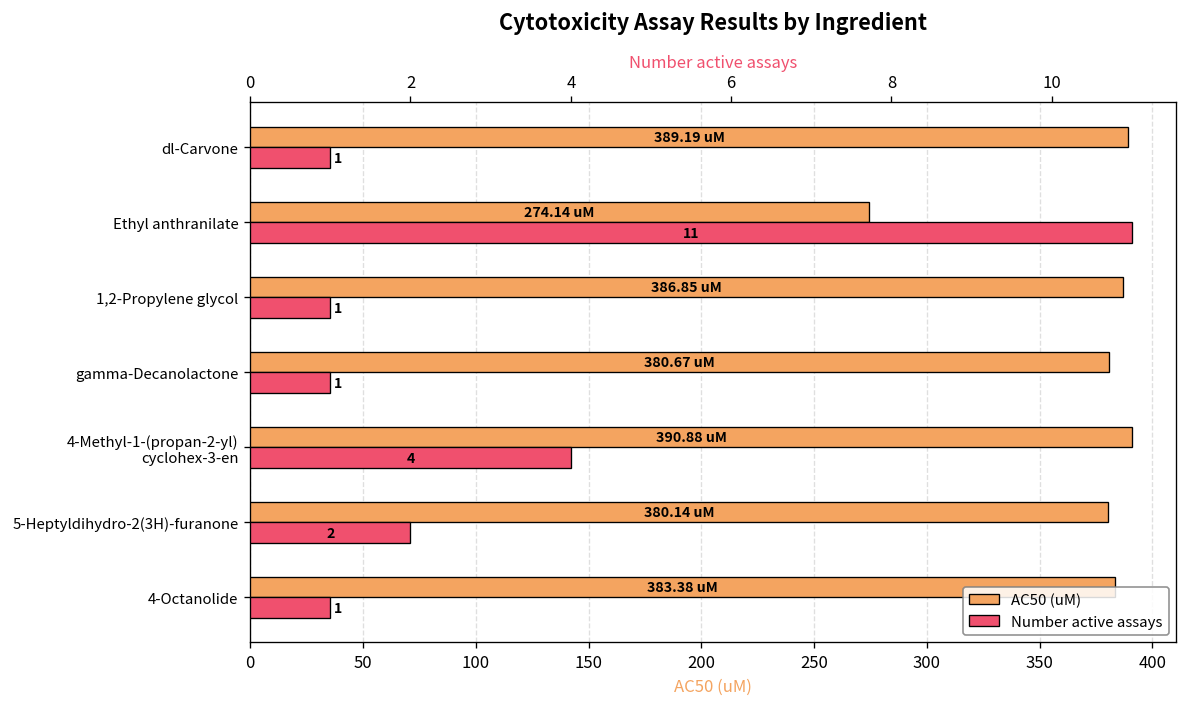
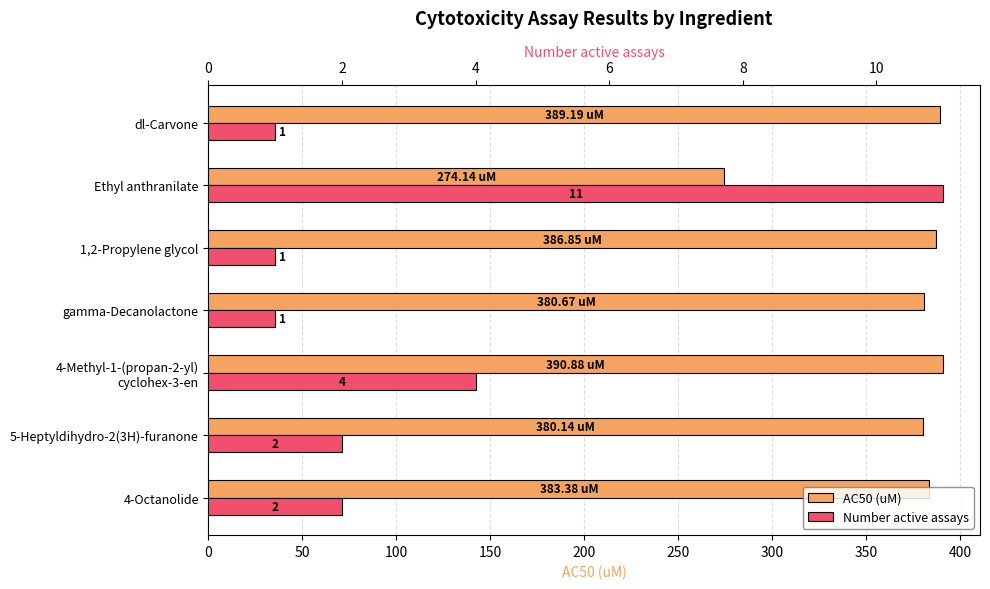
Number active assays, 4-Octanolide: 1 -> 2
